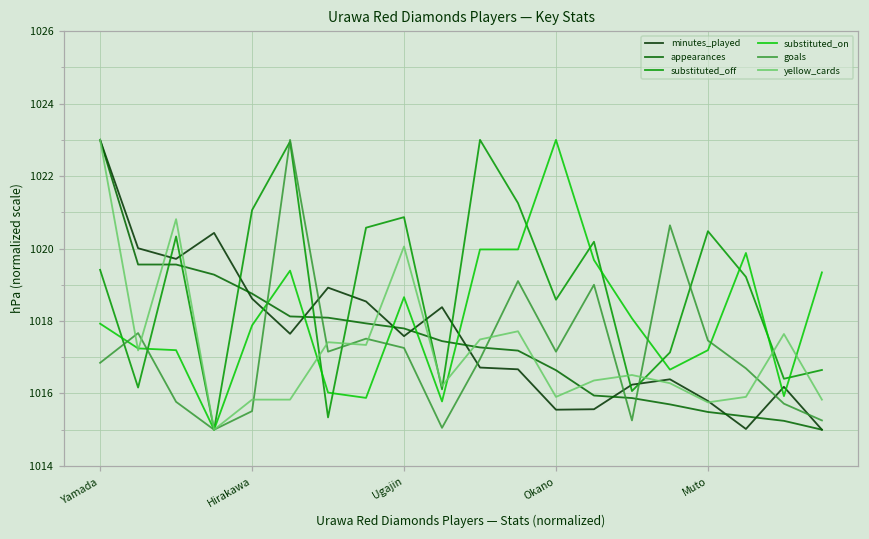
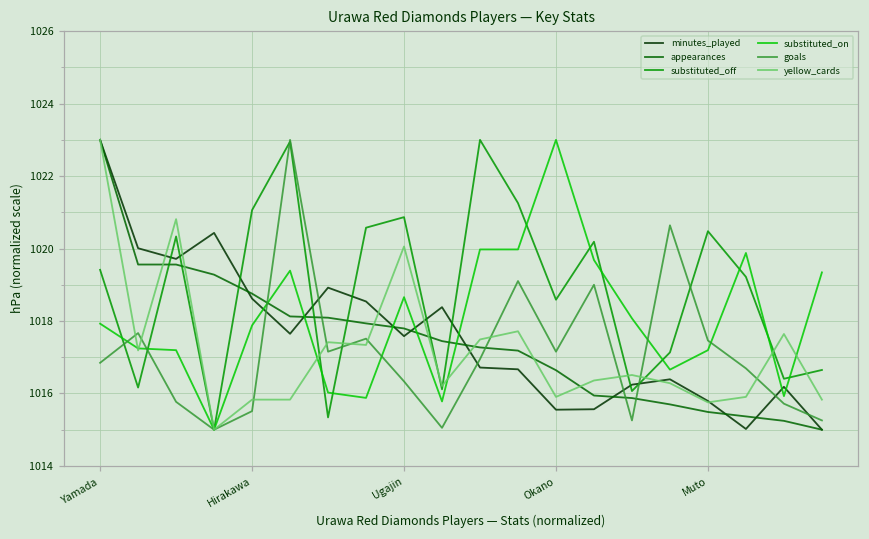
goals, Ugajin: 1017.3 -> 1016.3
